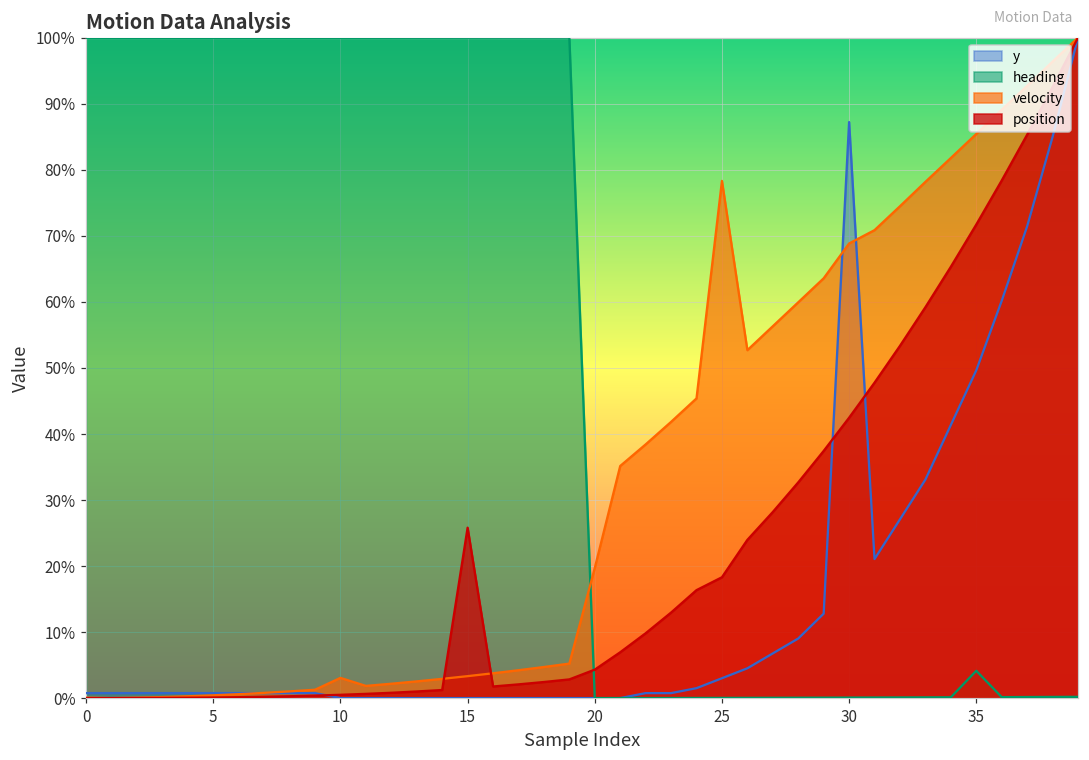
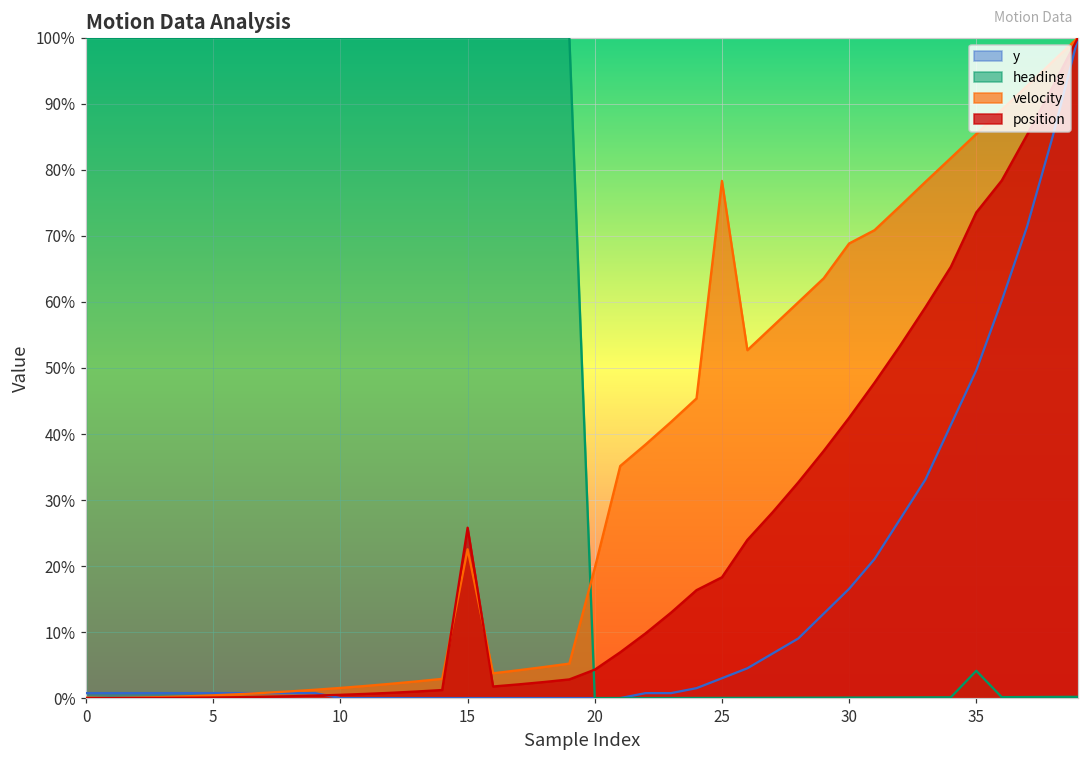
velocity, 10: 3% -> 2%
velocity, 15: 3% -> 23%
y, 30: 87% -> 17%
position, 35: 72% -> 74%
